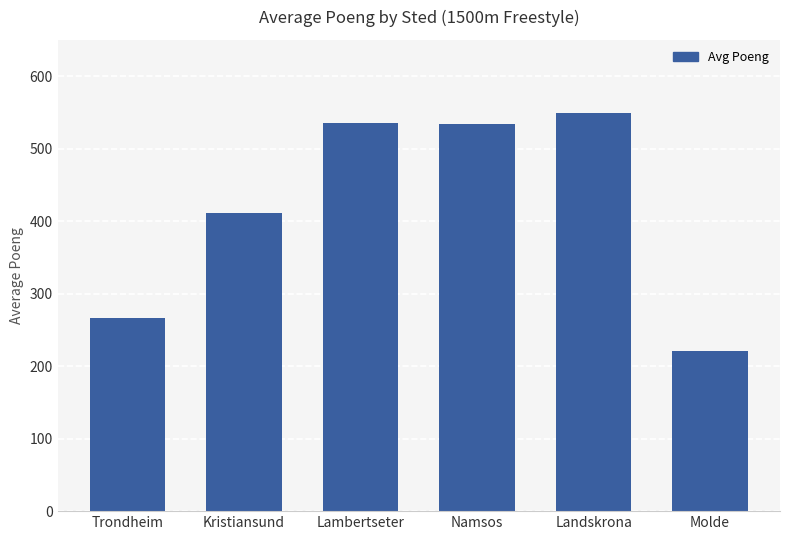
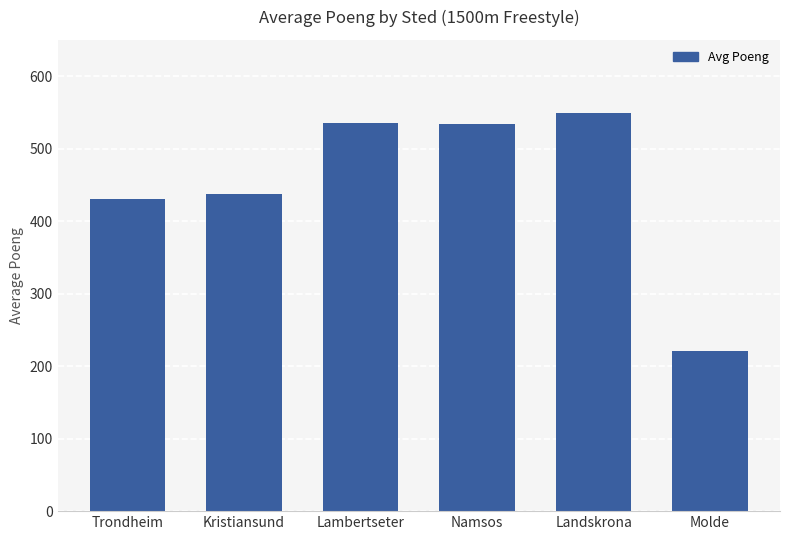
Trondheim: 270 -> 430
Kristiansund: 410 -> 440
